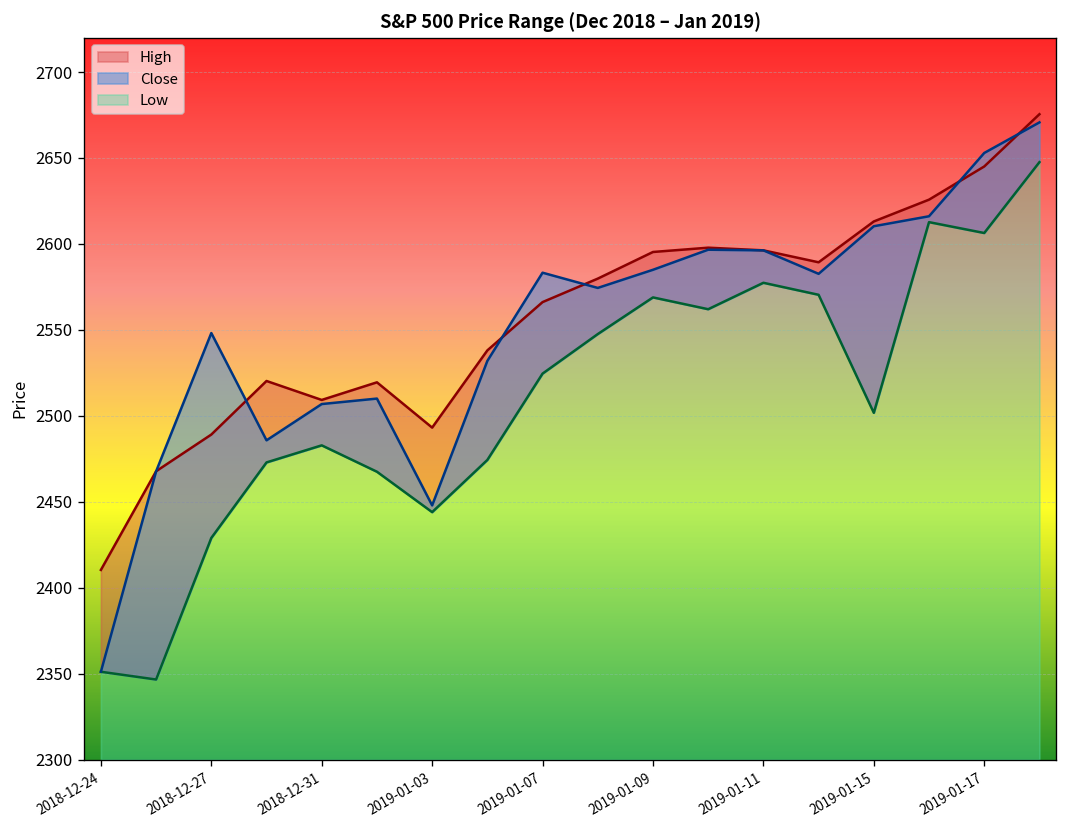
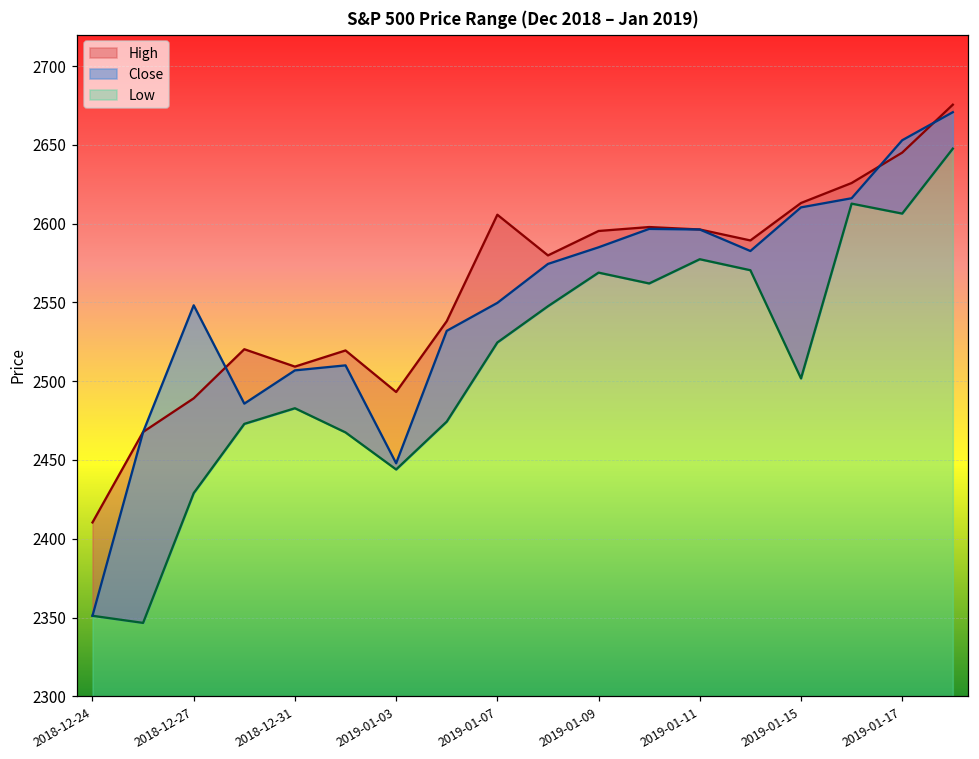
High, 2019-01-07: 2566 -> 2606
Close, 2019-01-07: 2583 -> 2550
